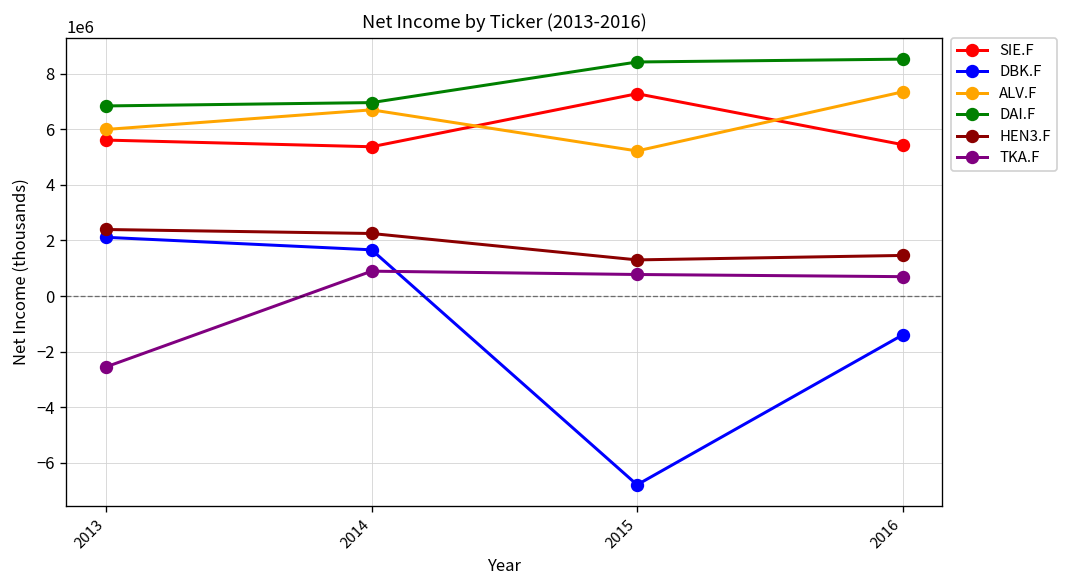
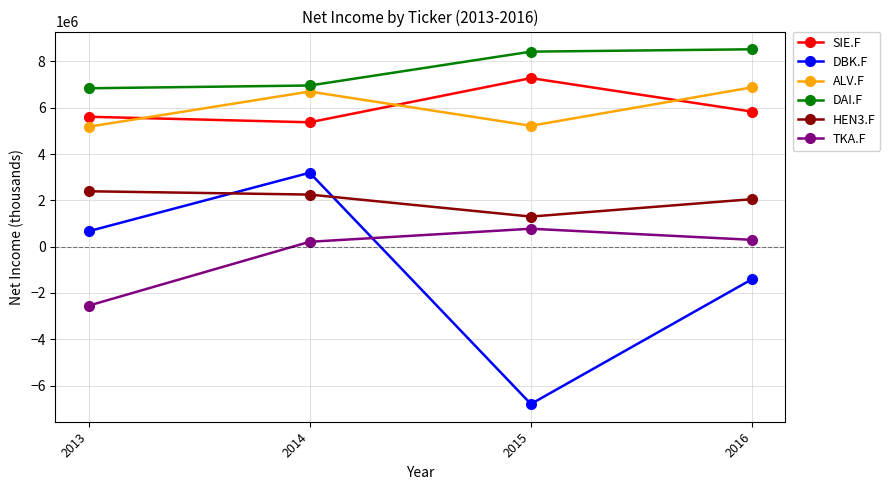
DBK.F, 2013: 2100000 -> 700000
ALV.F, 2013: 6000000 -> 5200000
DBK.F, 2014: 1700000 -> 3200000
TKA.F, 2014: 900000 -> 200000
SIE.F, 2016: 5500000 -> 5800000
ALV.F, 2016: 7300000 -> 6900000
HEN3.F, 2016: 1500000 -> 2100000
TKA.F, 2016: 700000 -> 300000
